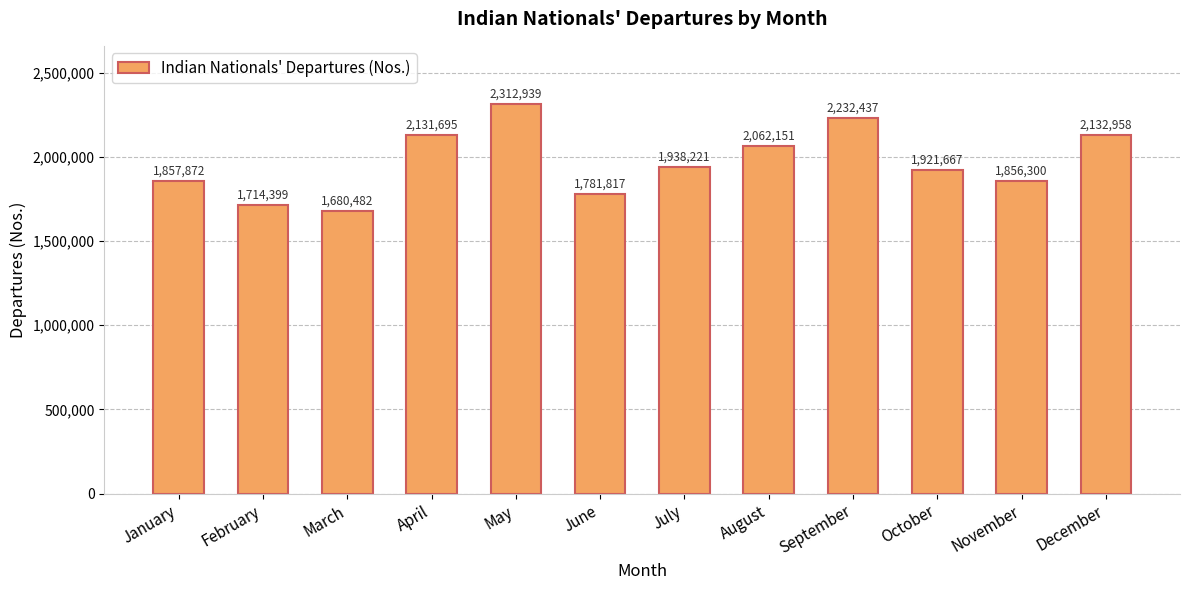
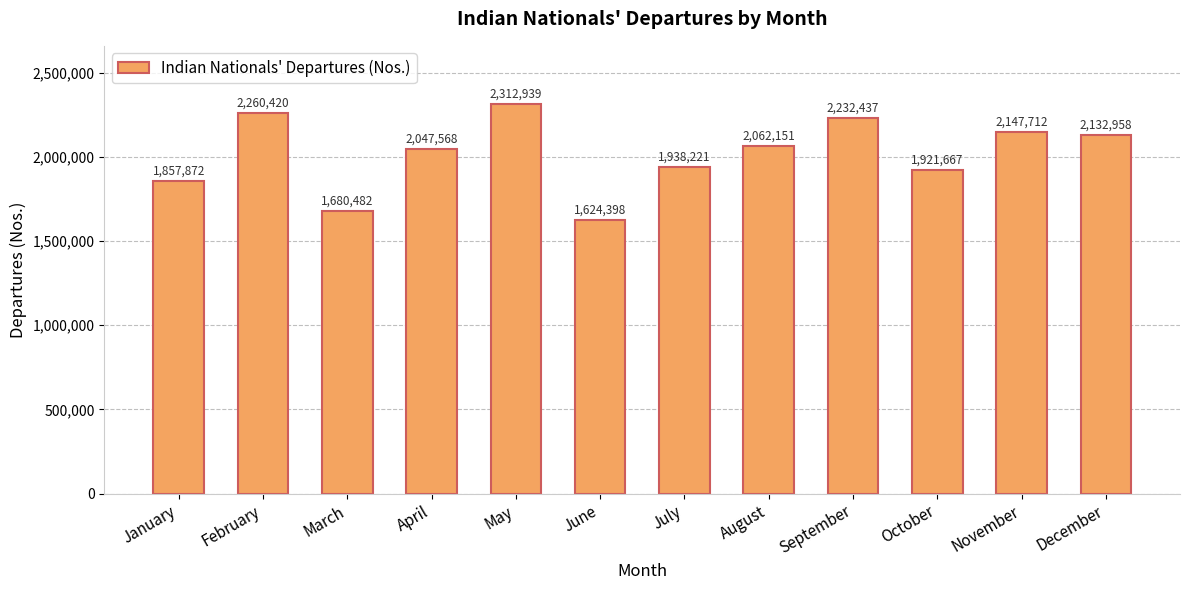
February: 1,714,399 -> 2,260,420
April: 2,131,695 -> 2,047,568
June: 1,781,817 -> 1,624,398
November: 1,856,300 -> 2,147,712
